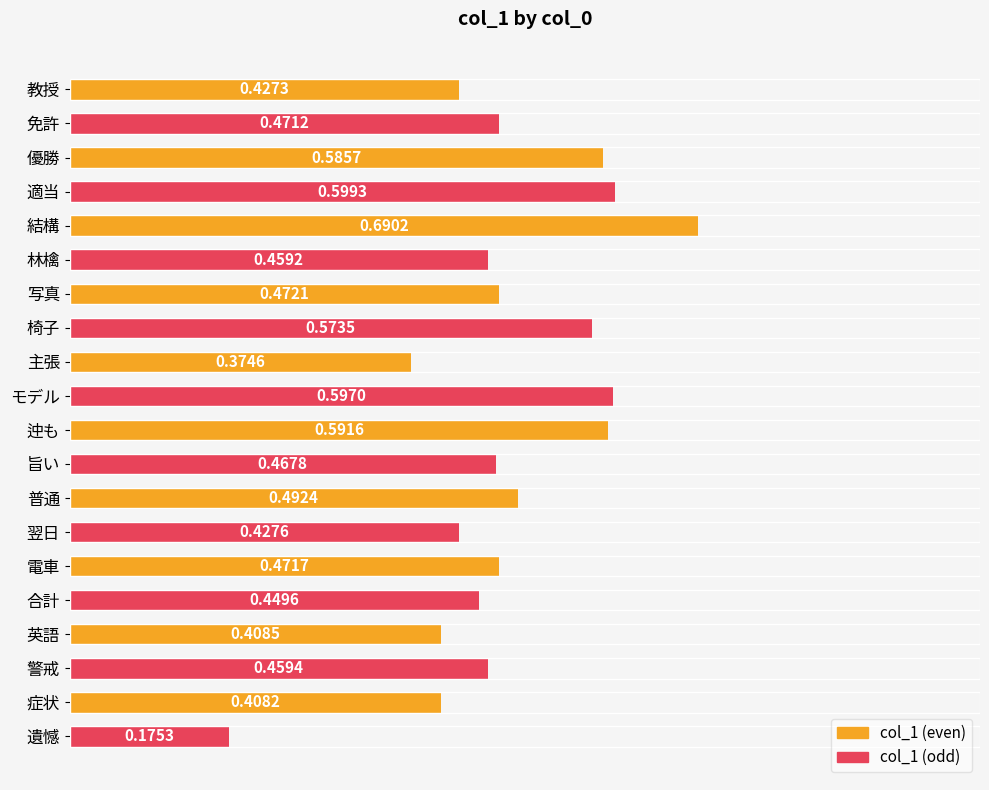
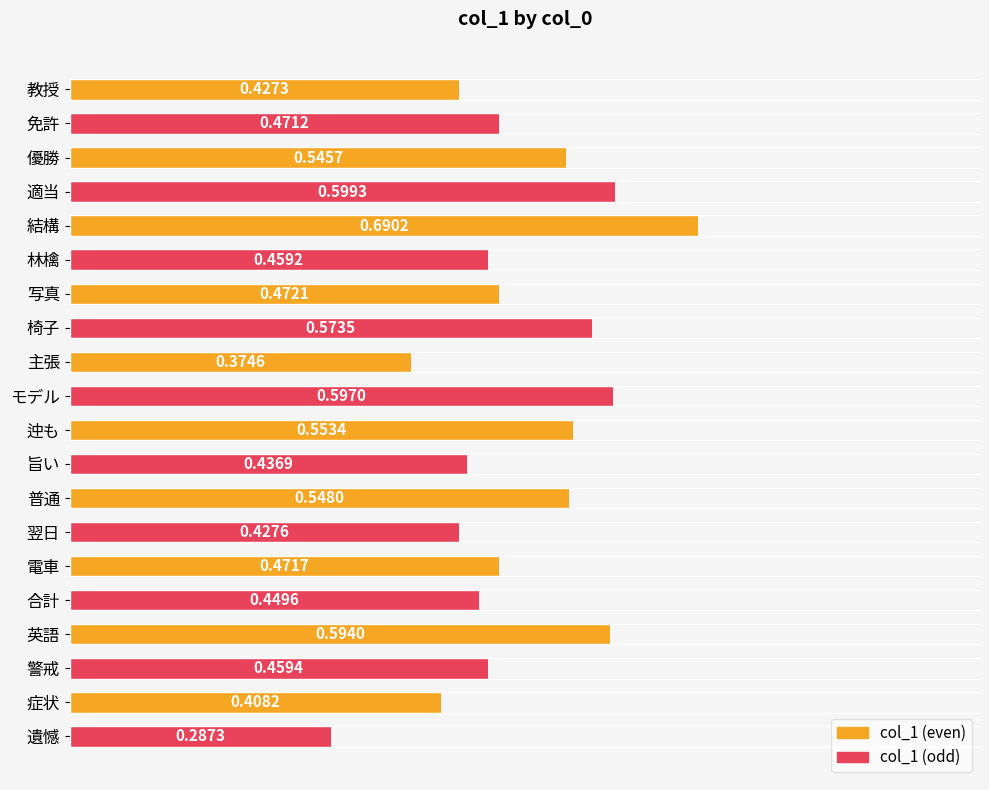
優勝: 0.5857 -> 0.5457
迚も: 0.5916 -> 0.5534
旨い: 0.4678 -> 0.4369
普通: 0.4924 -> 0.5480
英語: 0.4085 -> 0.5940
遺憾: 0.1753 -> 0.2873
